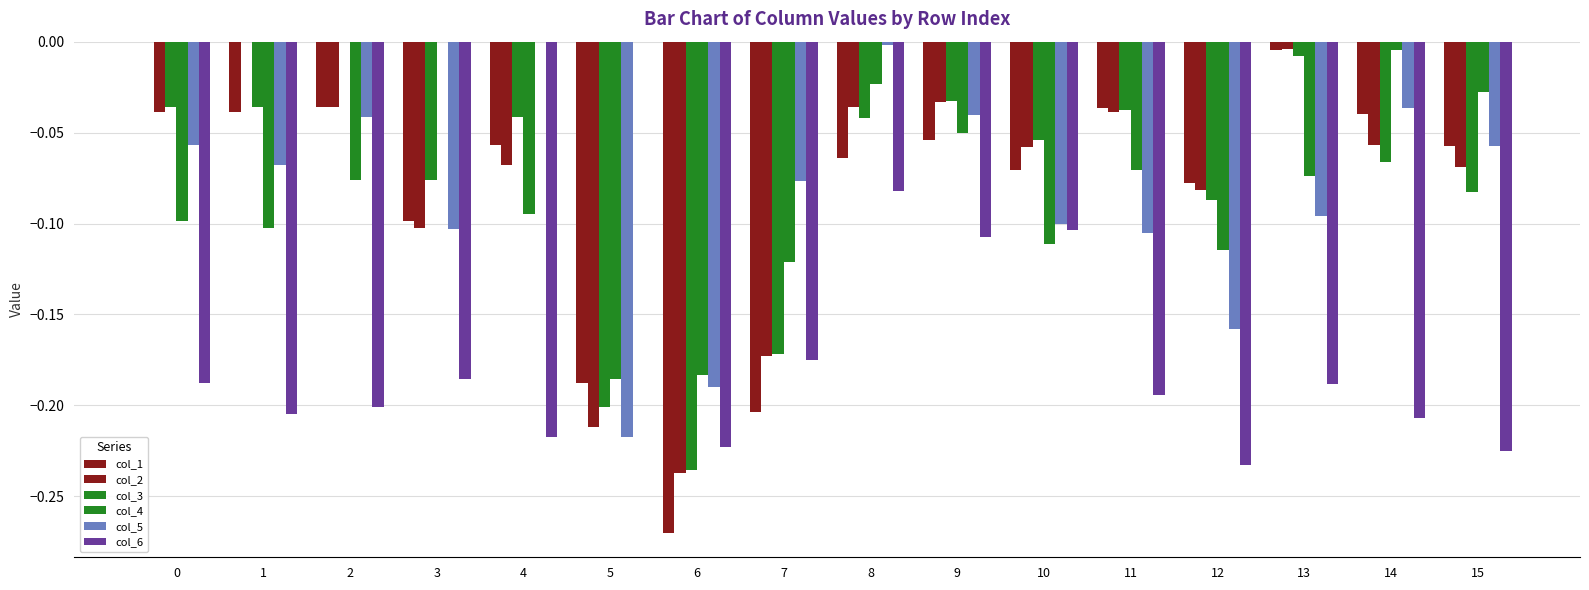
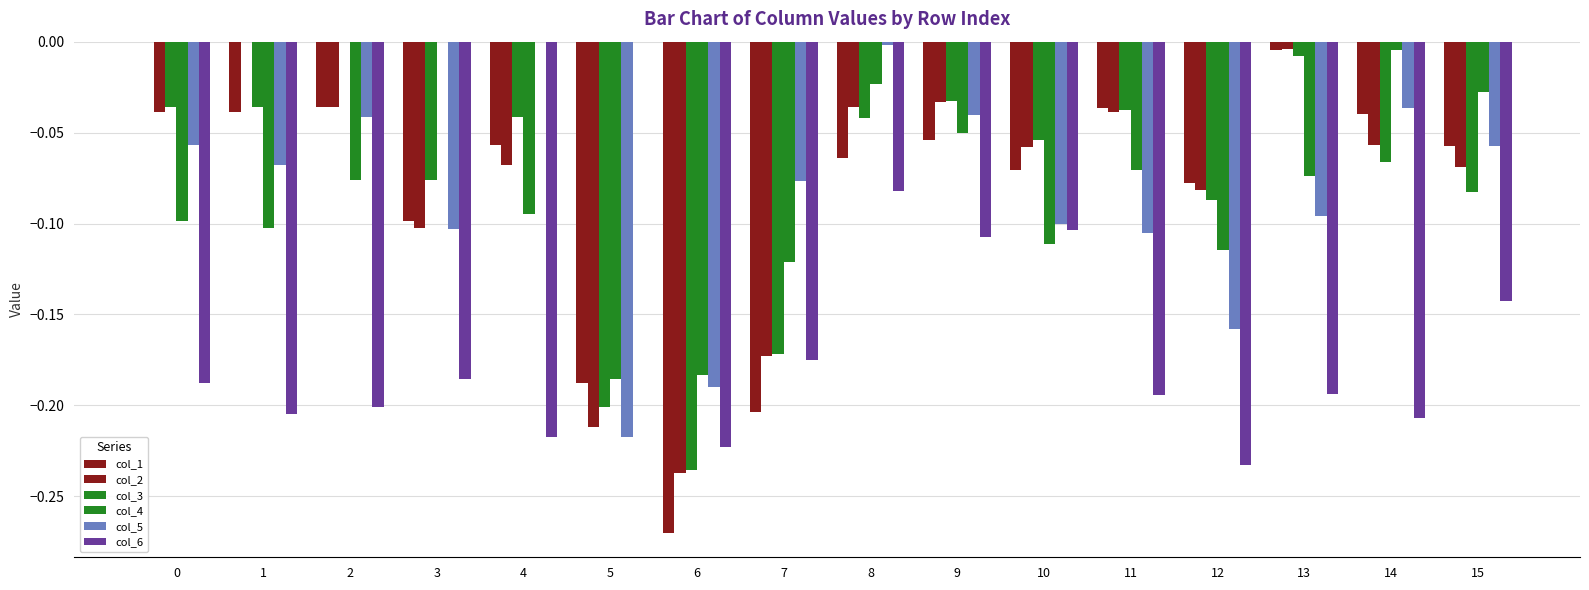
col_6, 13: -0.188 -> -0.194
col_6, 15: -0.225 -> -0.143
